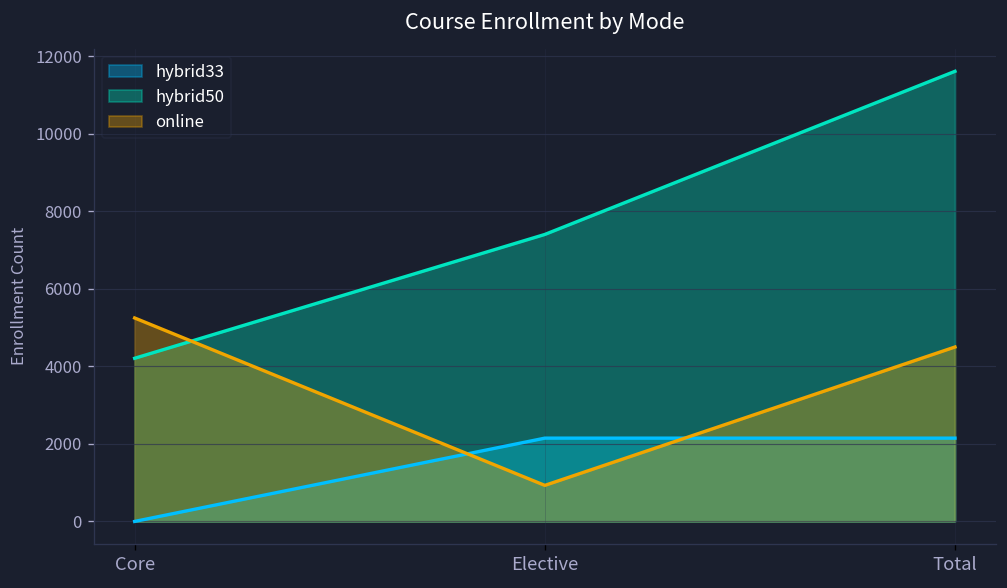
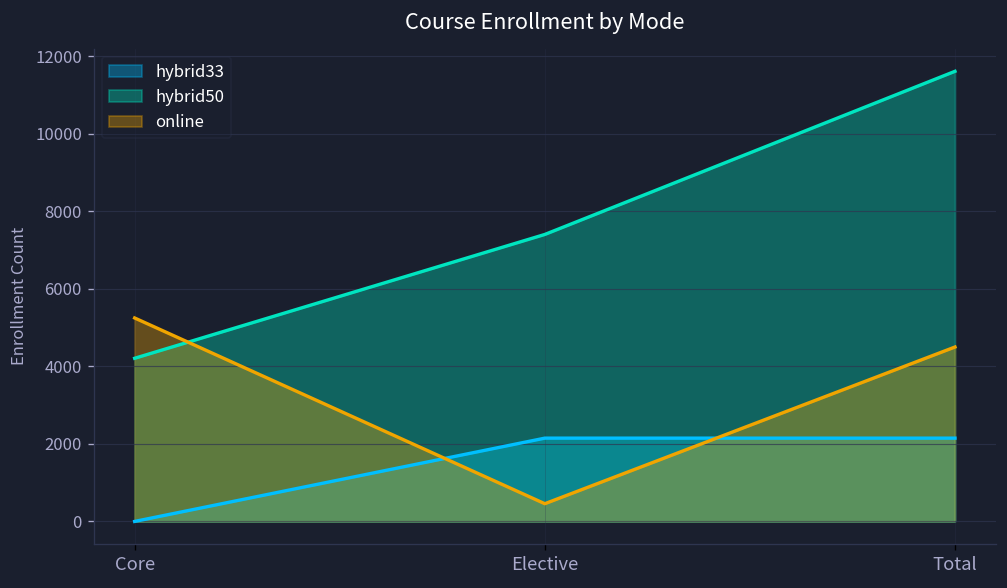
online, Elective: 900 -> 500
